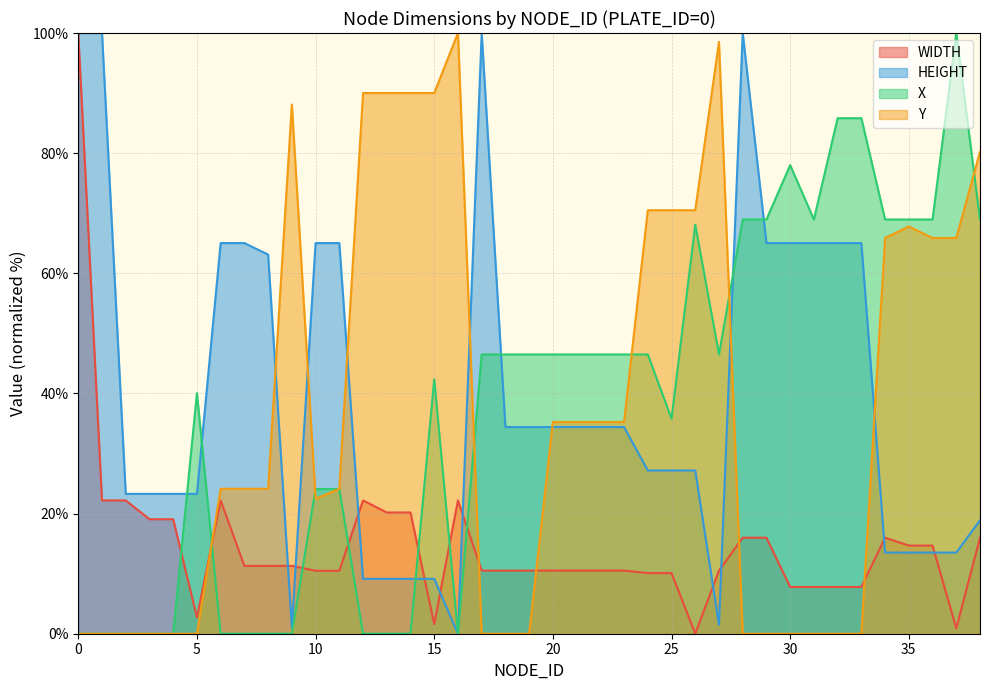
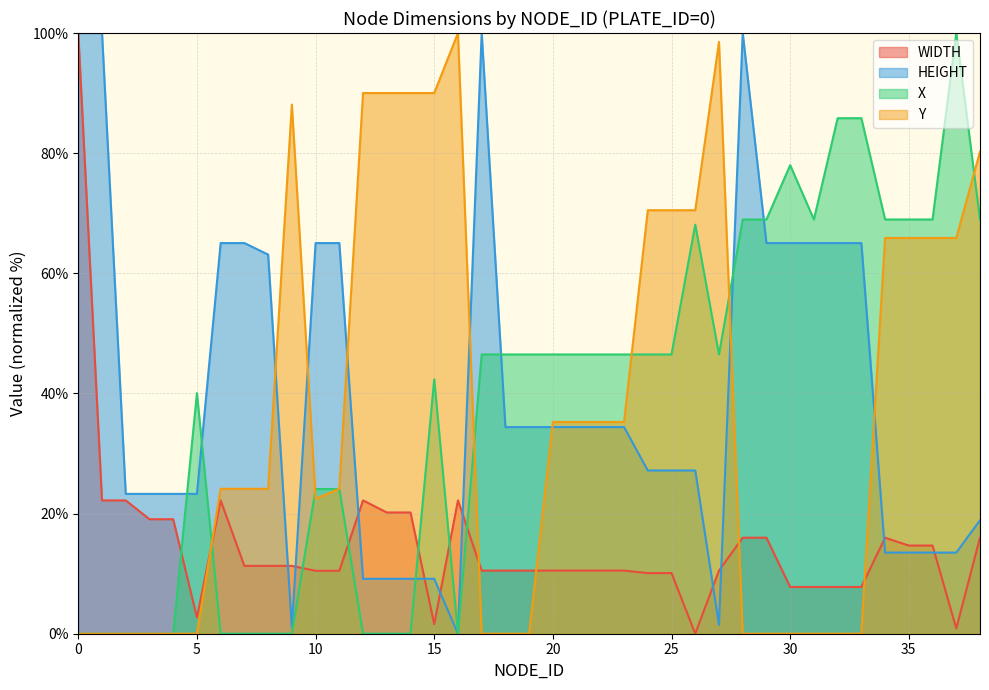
X, 25: 36% -> 46%
Y, 35: 68% -> 66%
